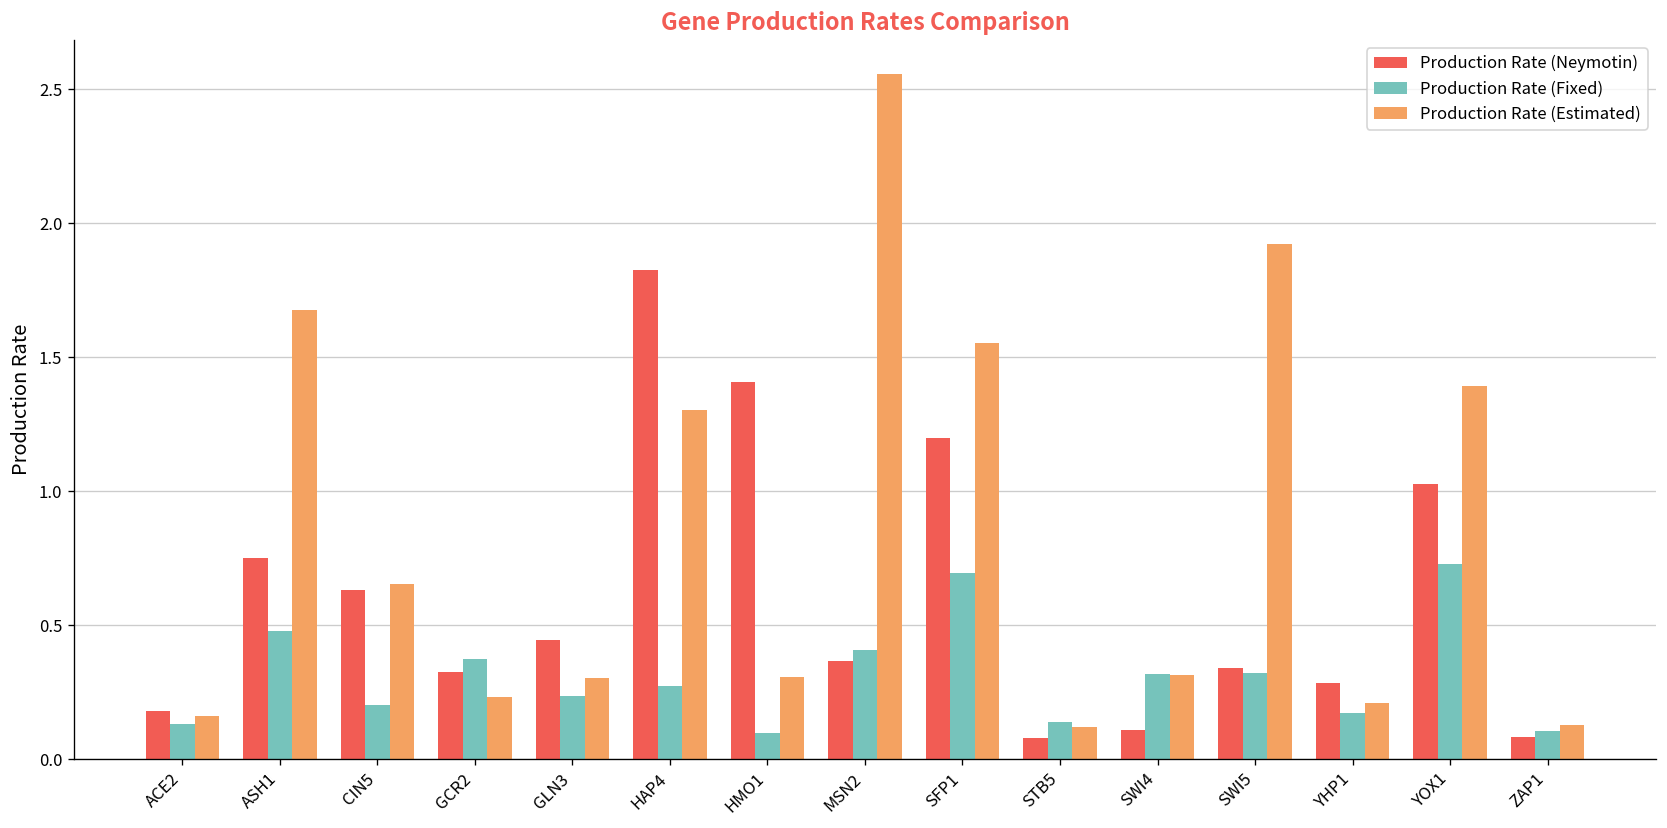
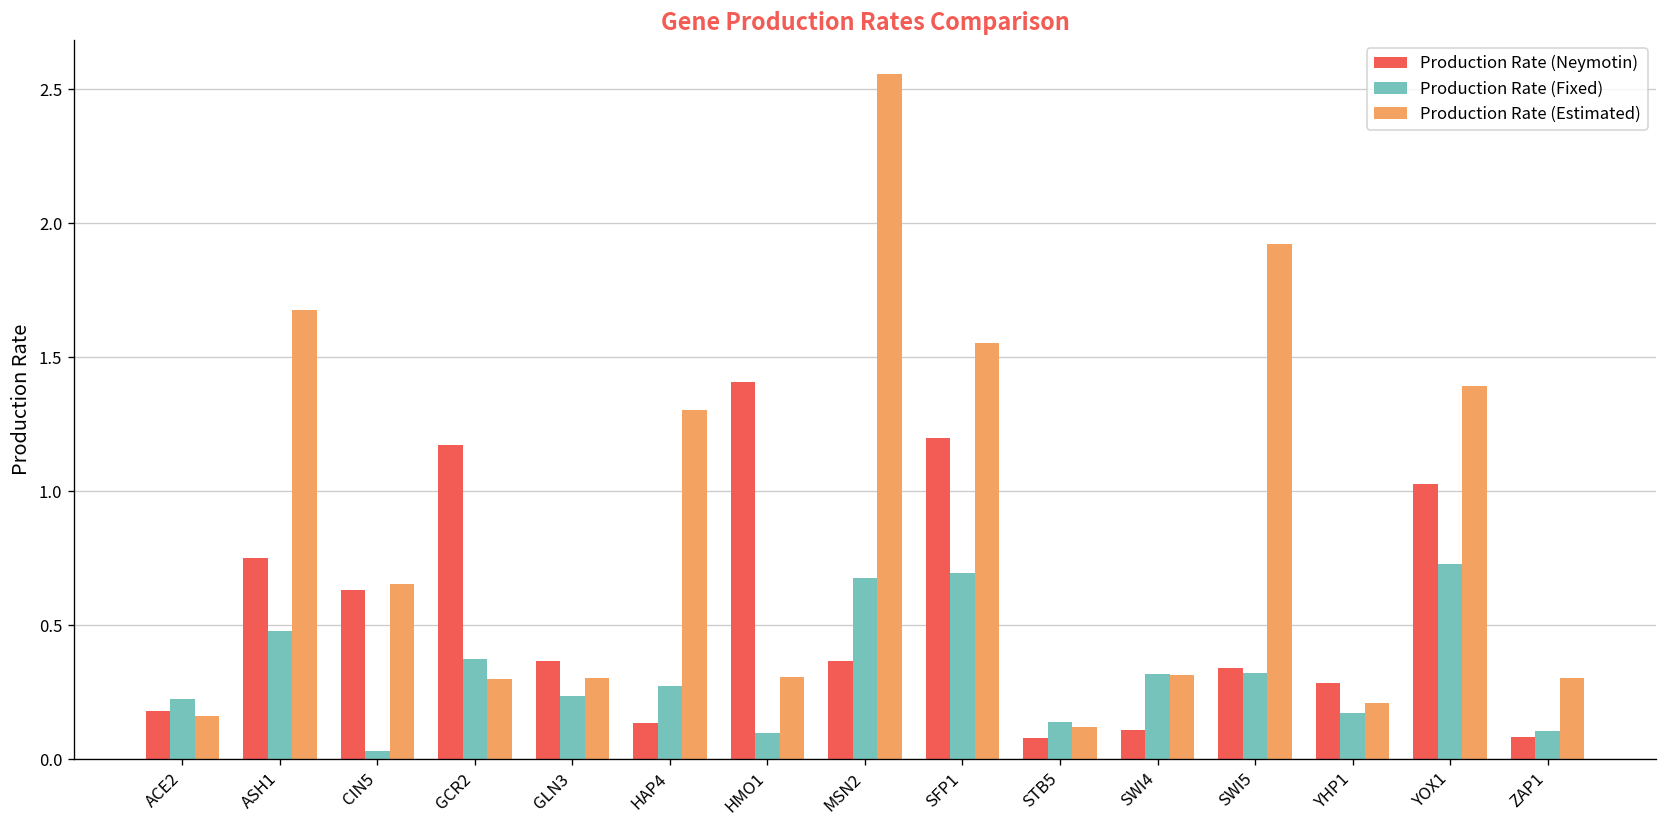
Production Rate (Fixed), ACE2: 0.13 -> 0.22
Production Rate (Fixed), CIN5: 0.20 -> 0.03
Production Rate (Neymotin), GCR2: 0.33 -> 1.17
Production Rate (Estimated), GCR2: 0.23 -> 0.30
Production Rate (Neymotin), GLN3: 0.45 -> 0.37
Production Rate (Neymotin), HAP4: 1.83 -> 0.13
Production Rate (Fixed), MSN2: 0.41 -> 0.68
Production Rate (Estimated), ZAP1: 0.13 -> 0.30
